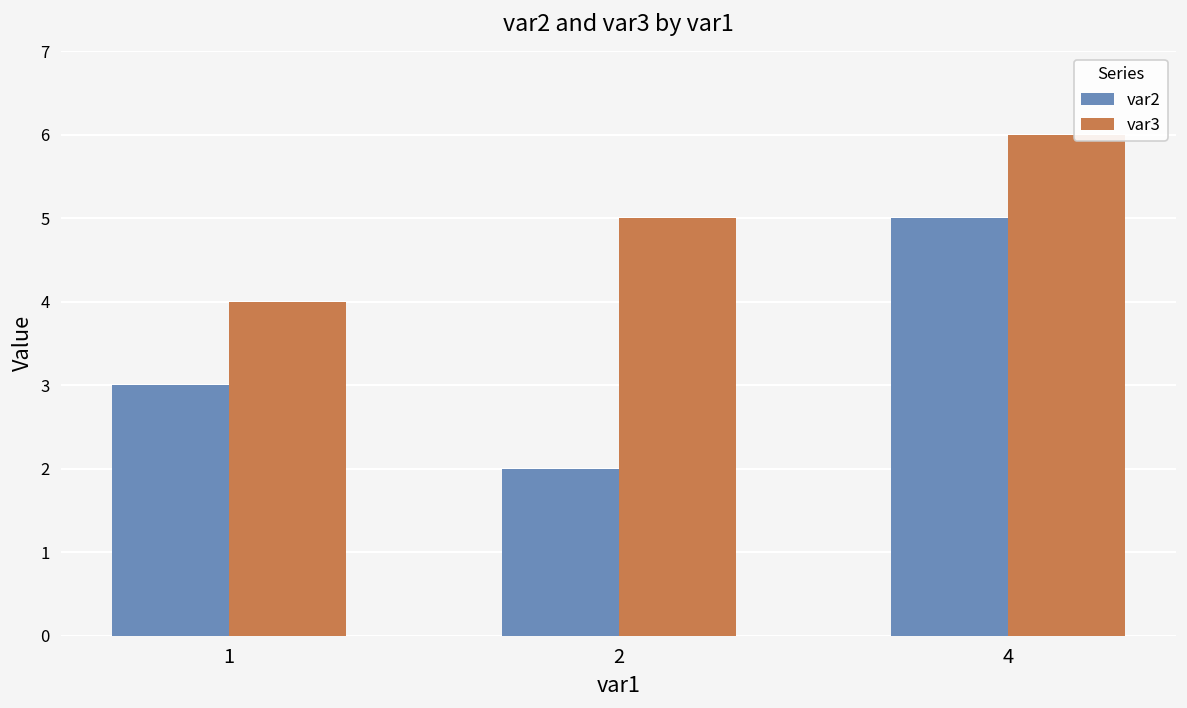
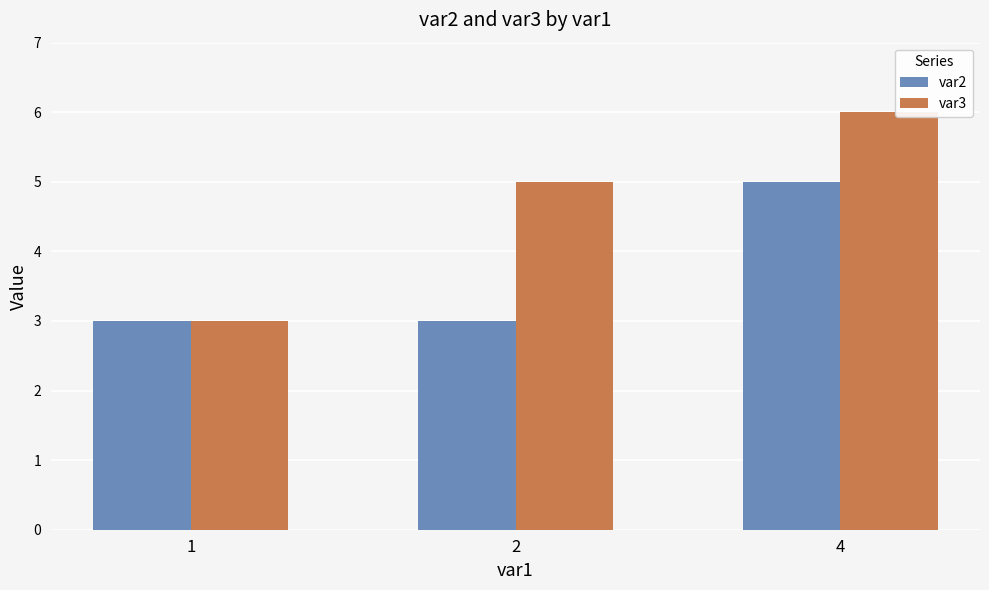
var3, 1: 4 -> 3
var2, 2: 2 -> 3
